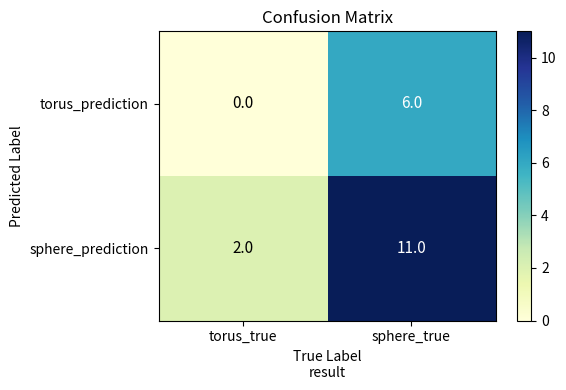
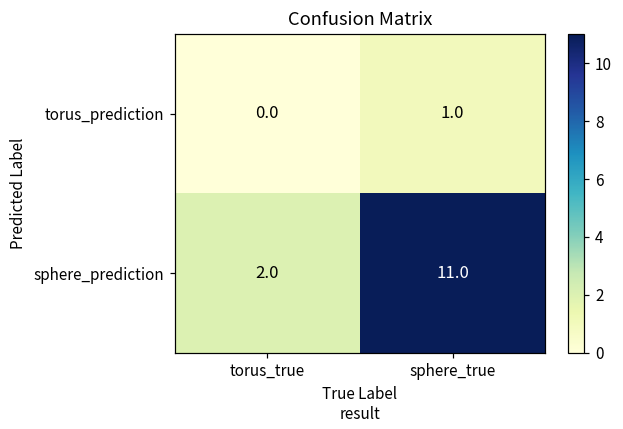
torus_prediction, sphere_true: 6.0 -> 1.0
